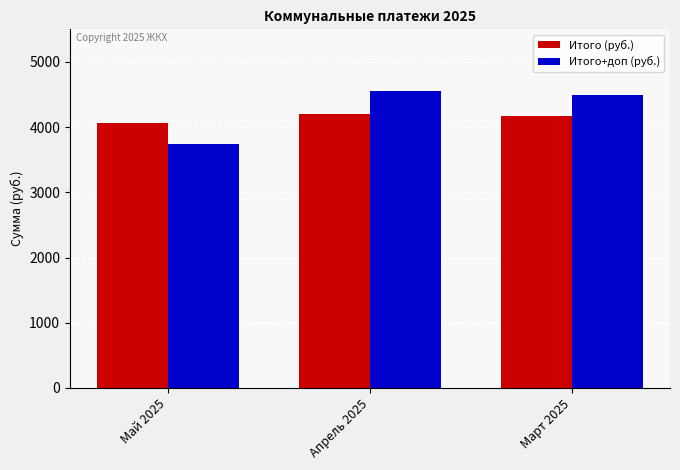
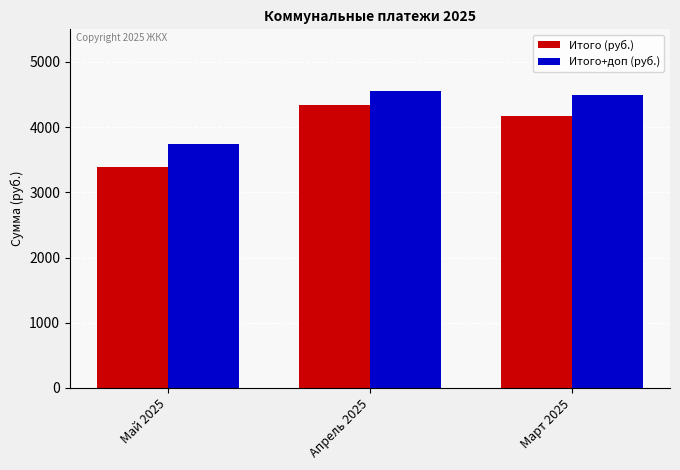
Итого (руб.), Май 2025: 4100 -> 3400
Итого (руб.), Апрель 2025: 4200 -> 4300
